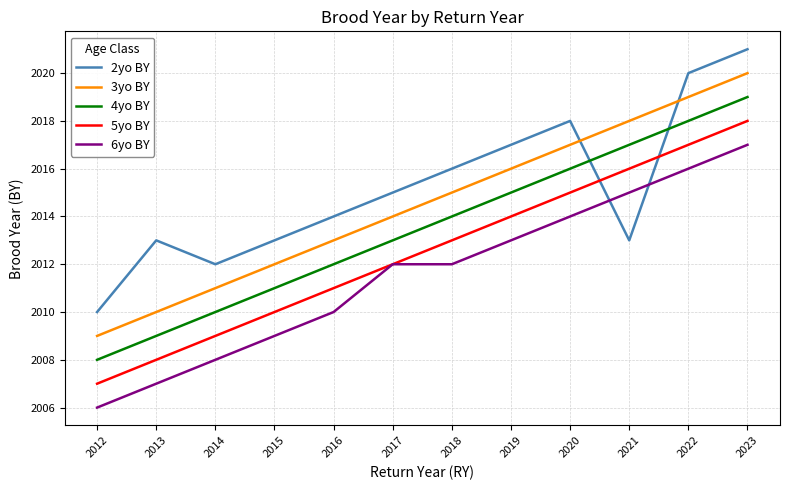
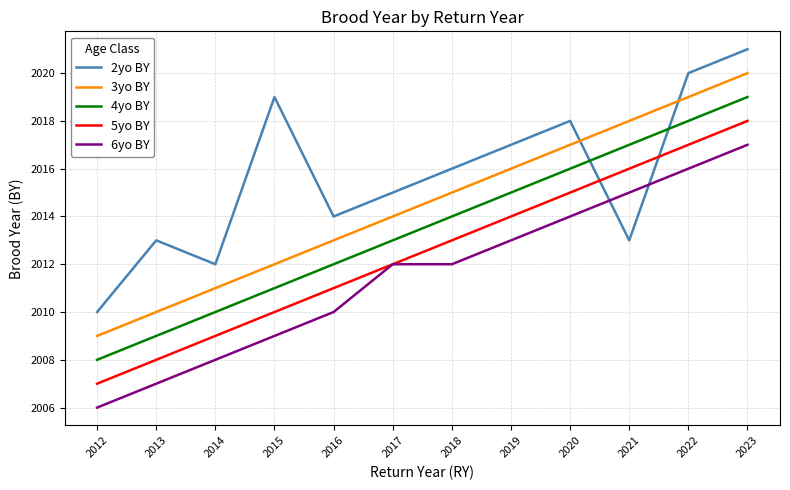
2yo BY, 2015: 2013 -> 2019
